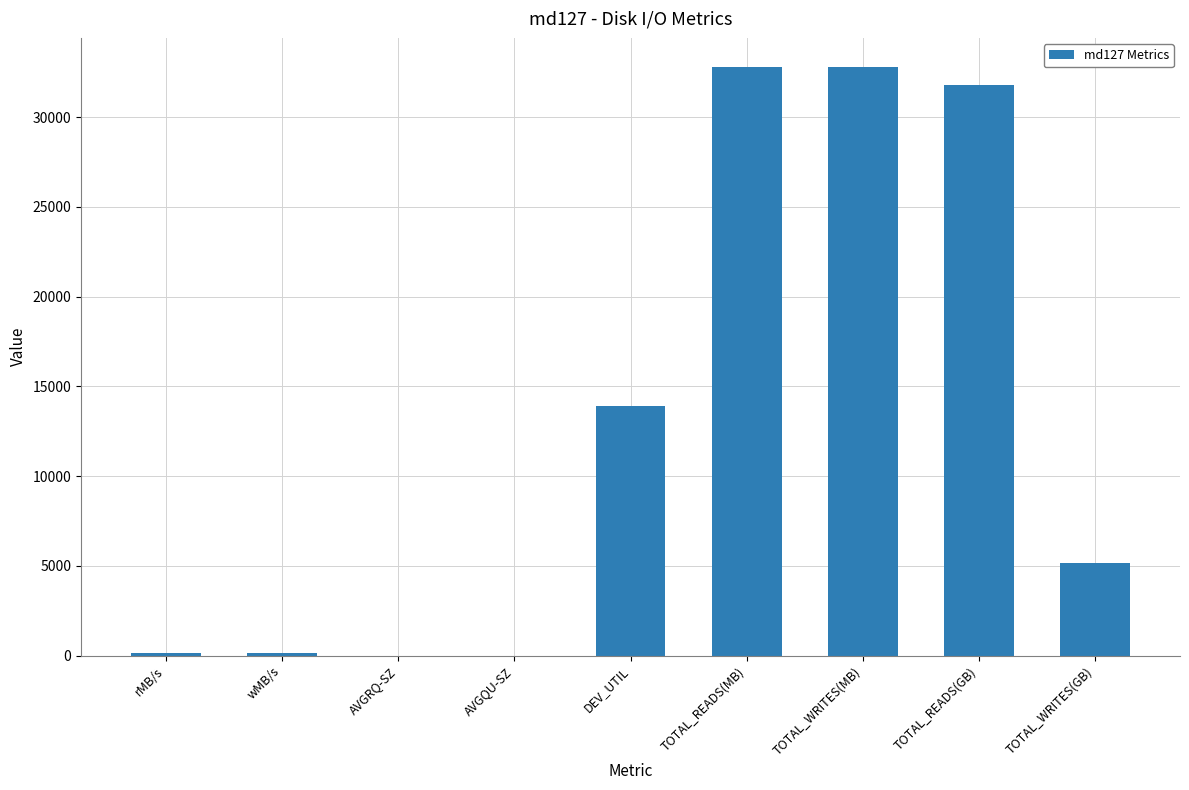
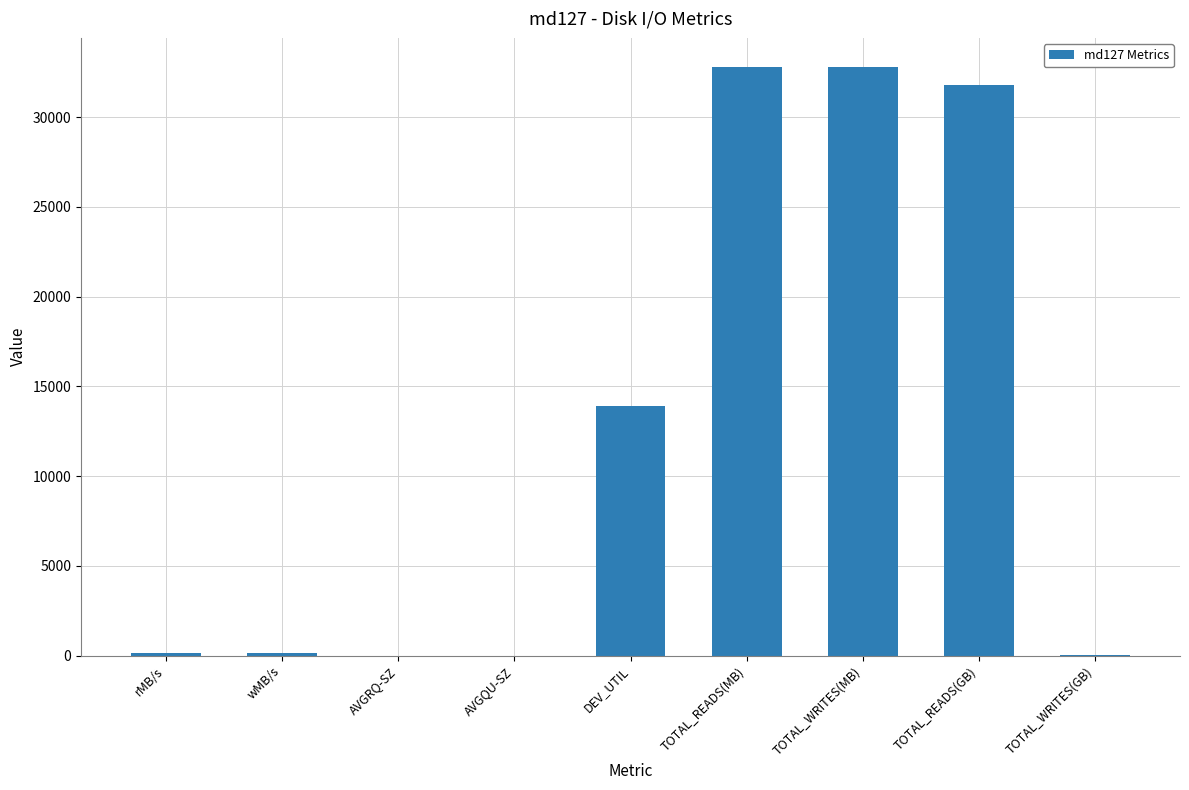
TOTAL_WRITES(GB): 5100 -> 0
